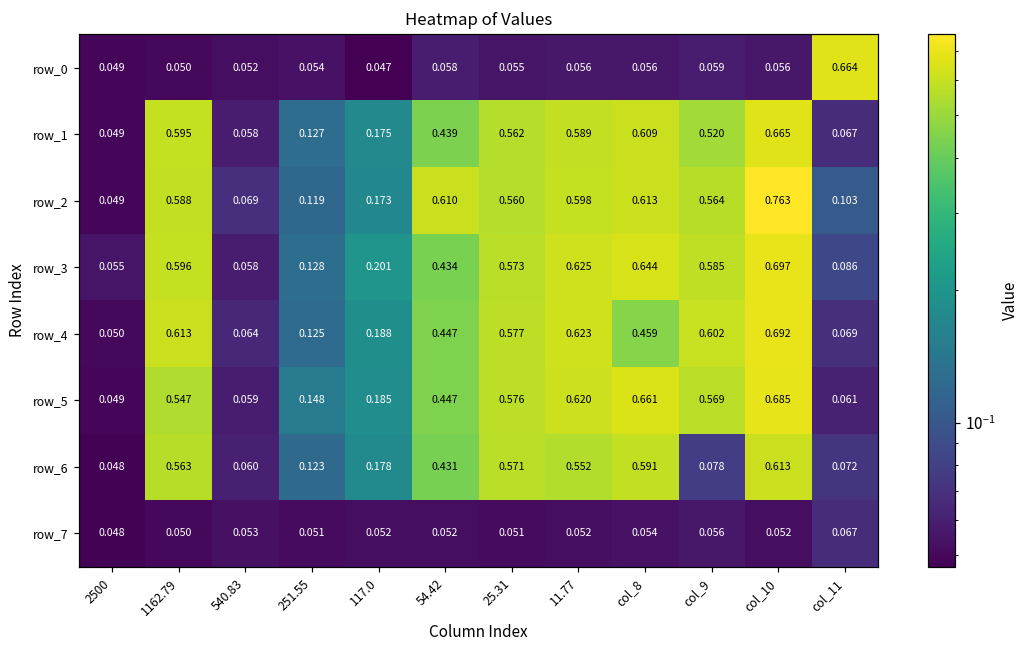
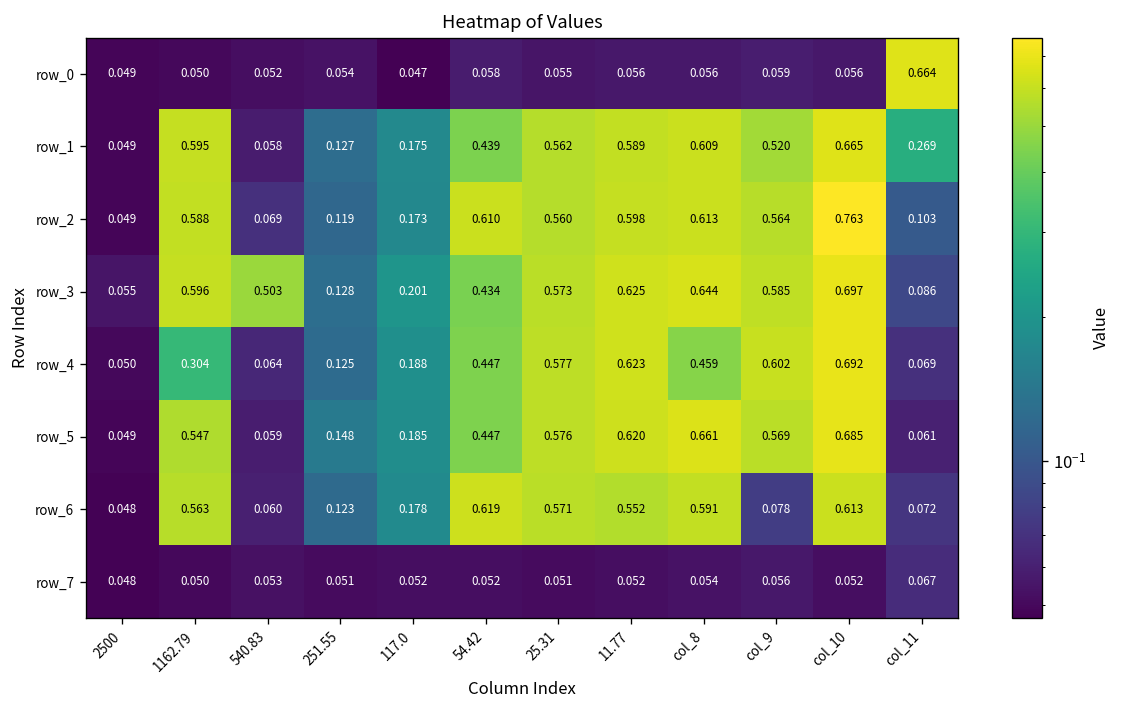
row_1, col_11: 0.067 -> 0.269
row_3, 540.83: 0.058 -> 0.503
row_4, 1162.79: 0.613 -> 0.304
row_6, 54.42: 0.431 -> 0.619
